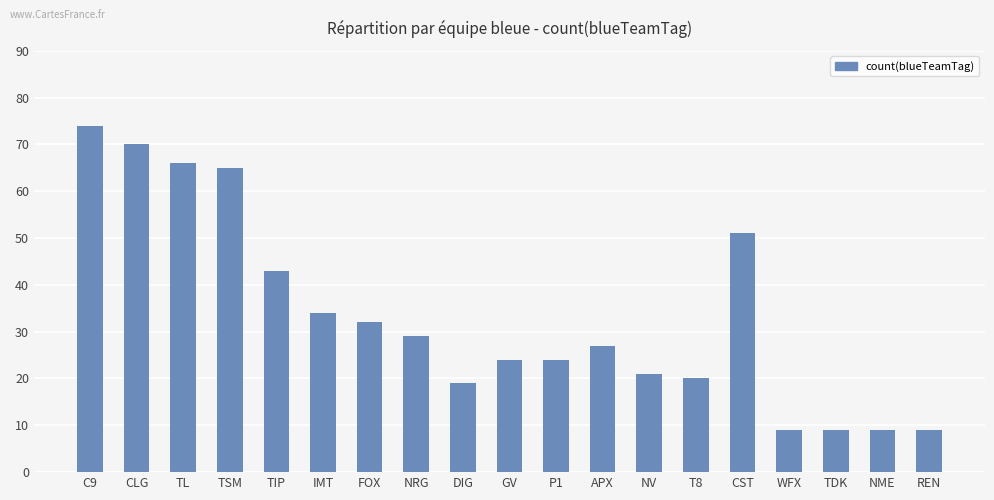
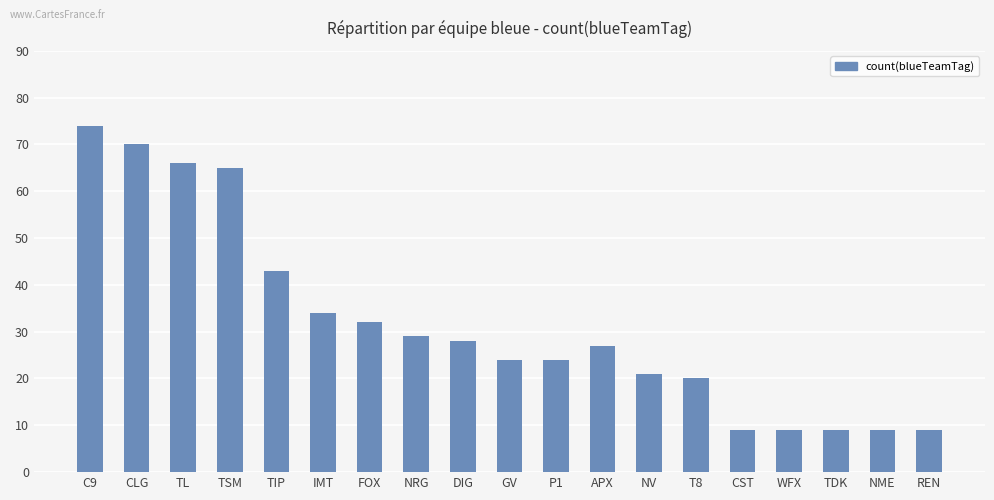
DIG: 19 -> 28
CST: 51 -> 9
